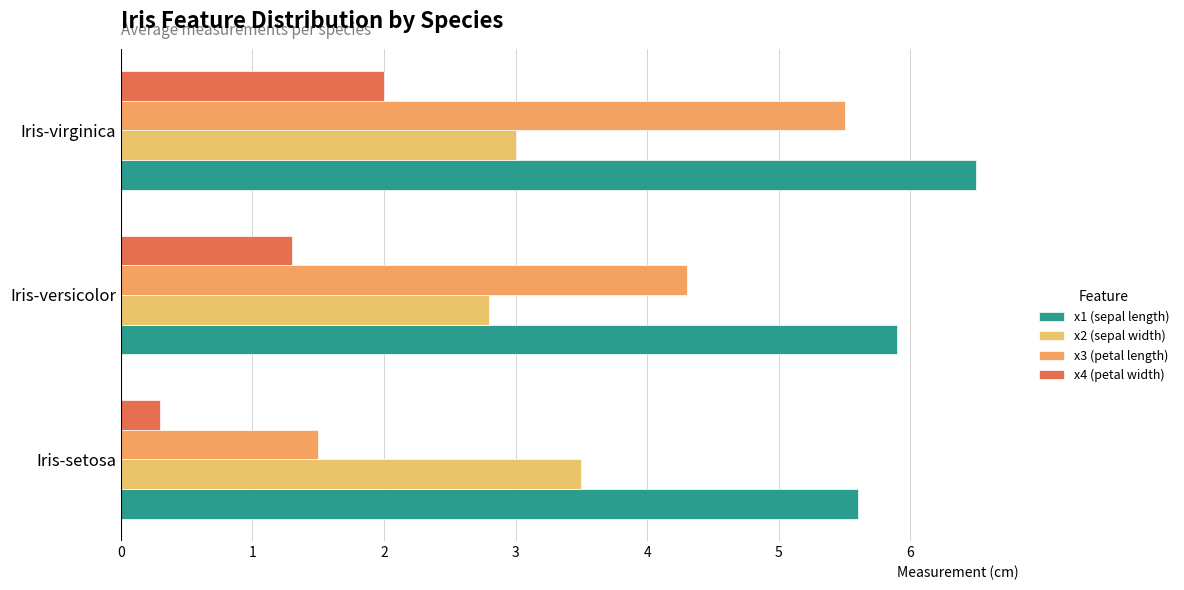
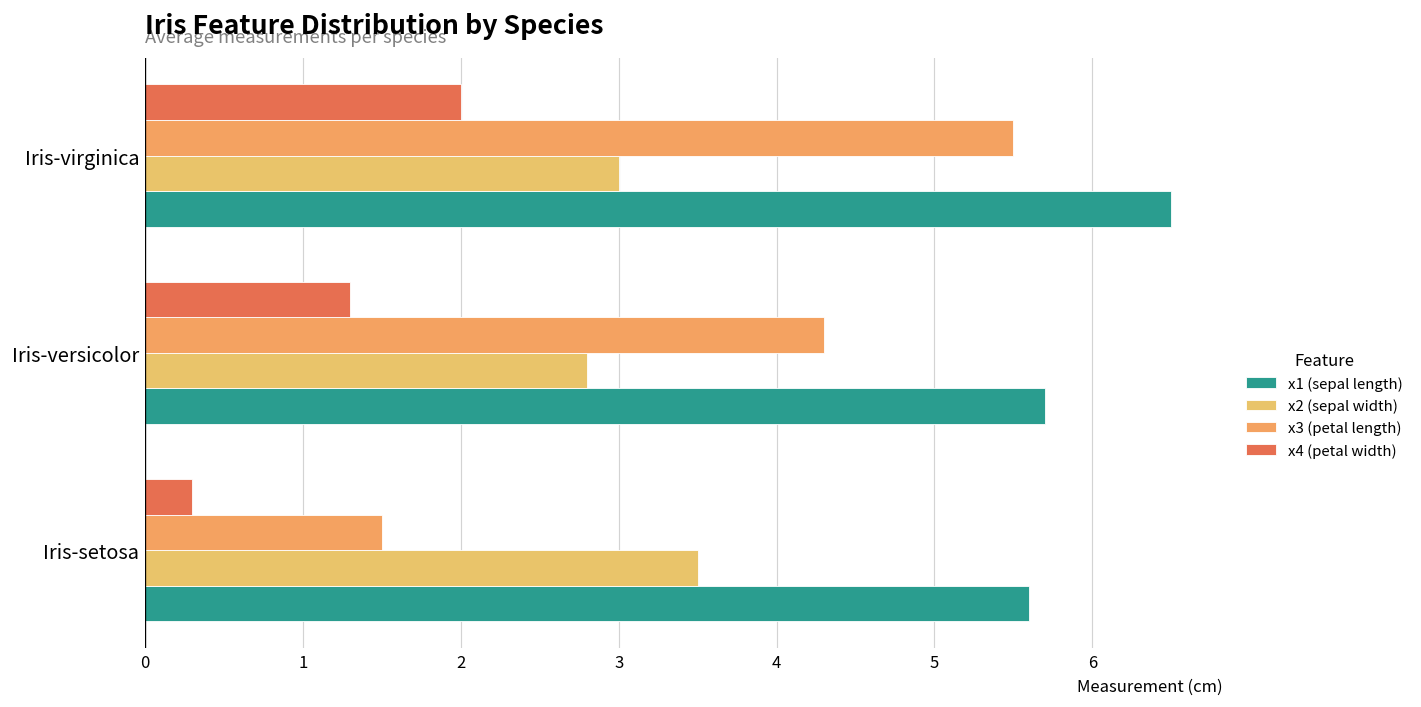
x1 (sepal length), Iris-versicolor: 5.9 -> 5.7
